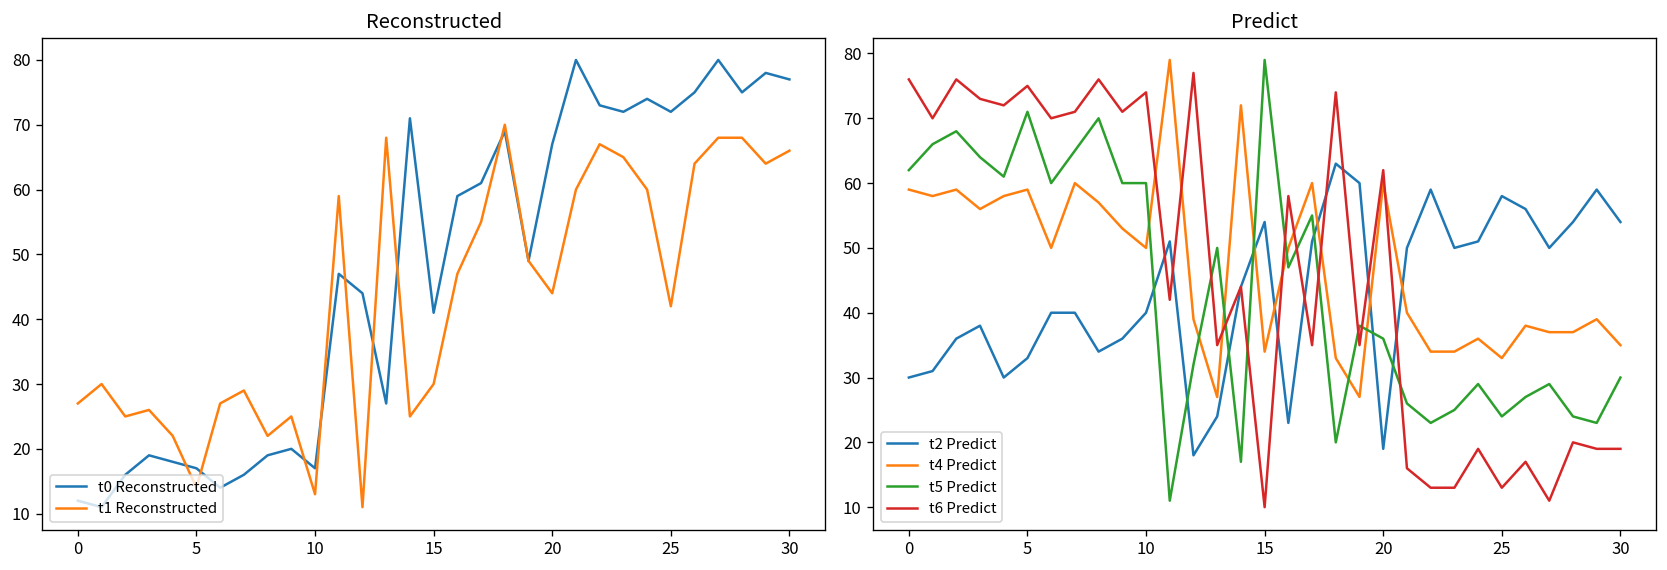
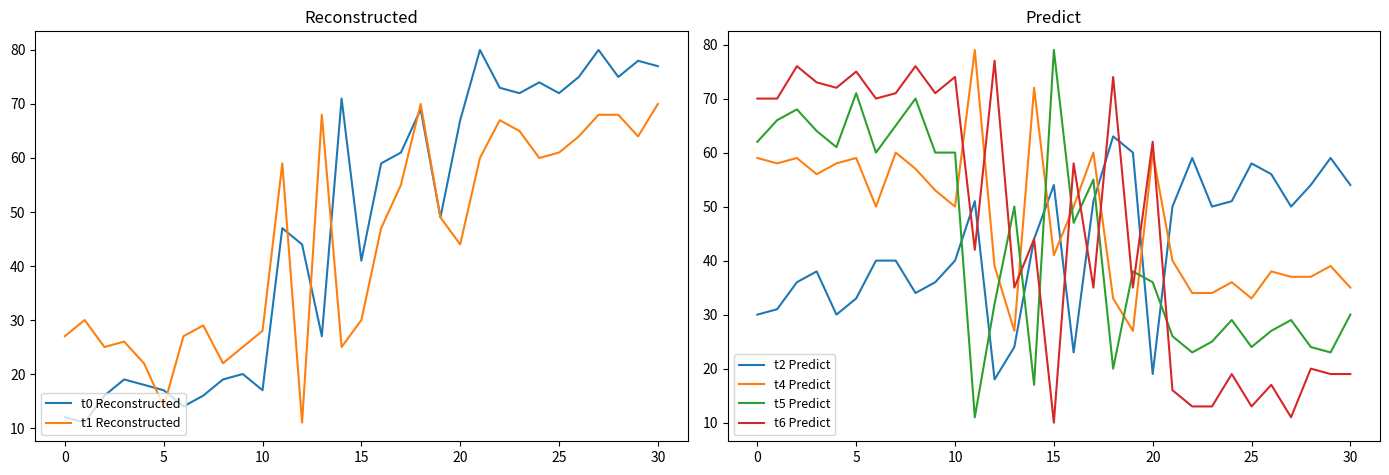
Reconstructed, t1 Reconstructed, 10: 13 -> 28
Reconstructed, t1 Reconstructed, 25: 42 -> 61
Reconstructed, t1 Reconstructed, 30: 66 -> 70
Predict, t6 Predict, 0: 76 -> 70
Predict, t4 Predict, 15: 34 -> 41
